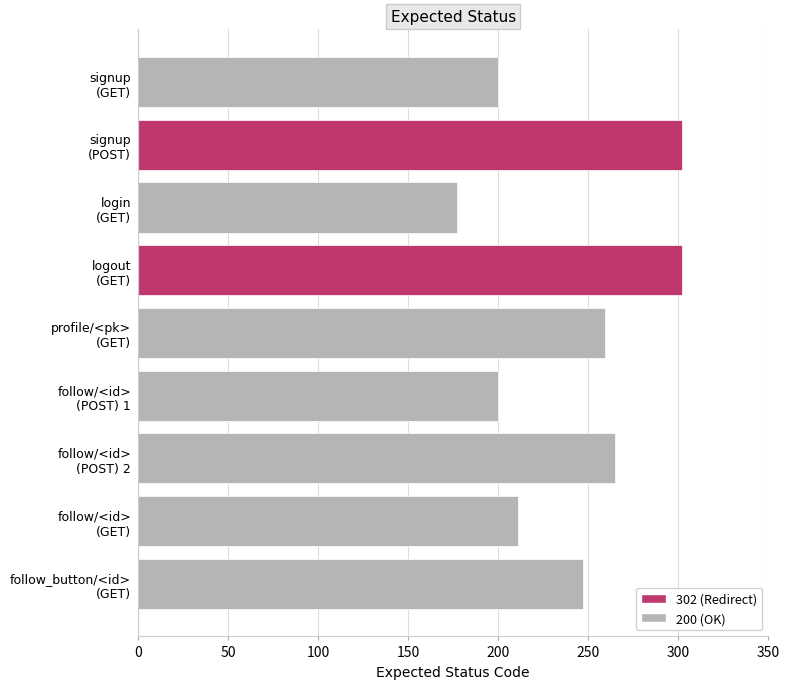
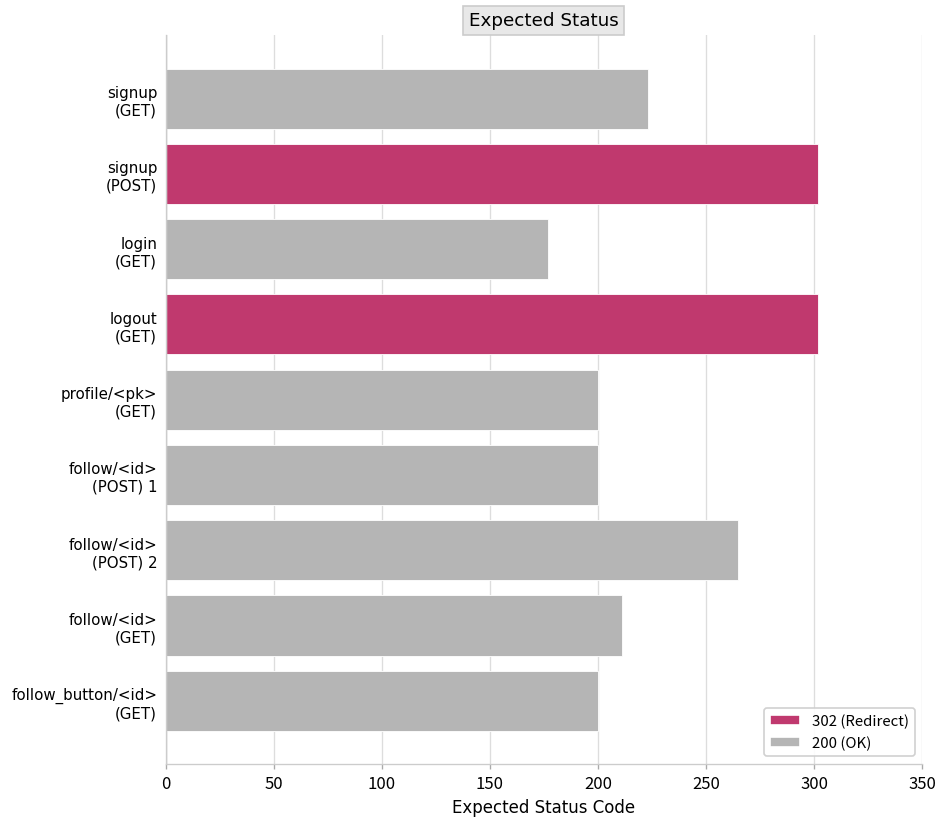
signup (GET): 200 -> 223
profile/<pk> (GET): 259 -> 200
follow_button/<id> (GET): 247 -> 200
